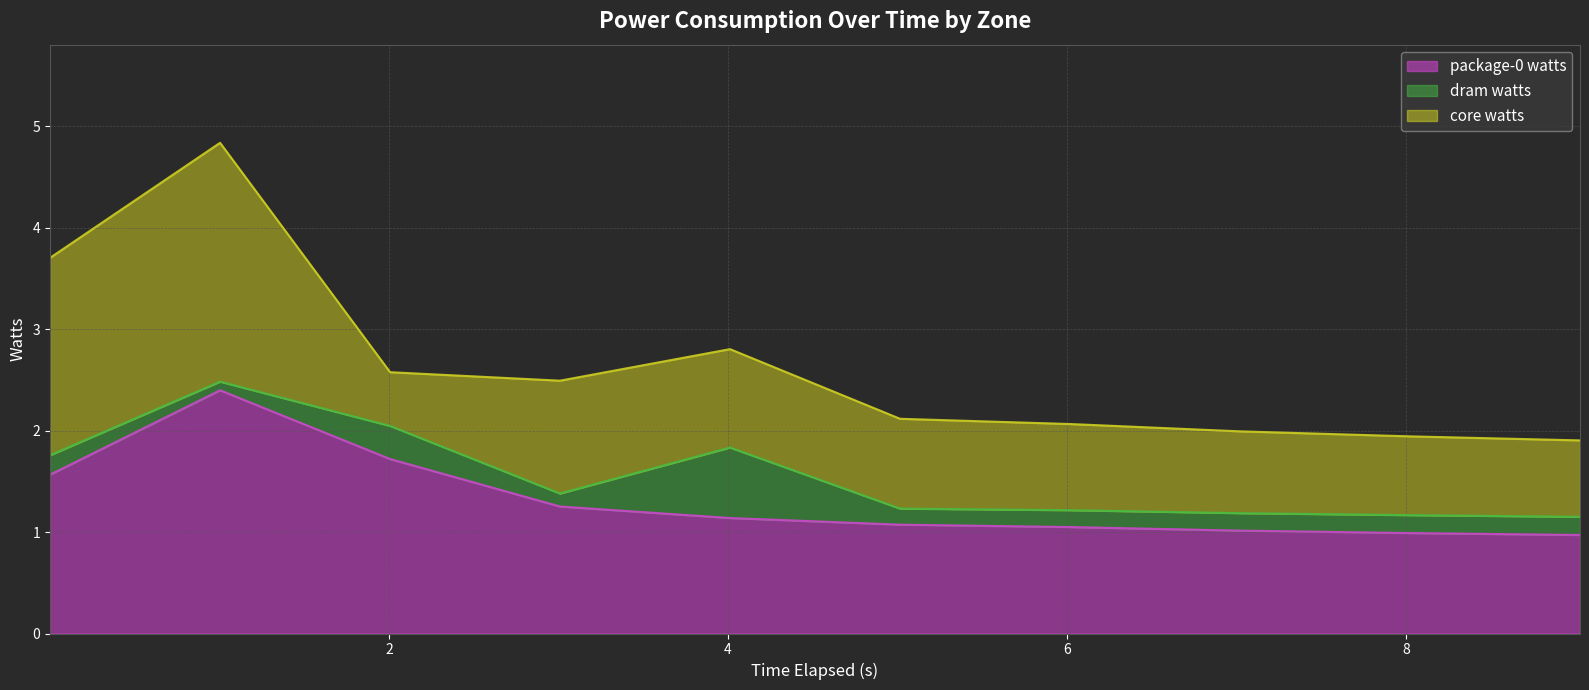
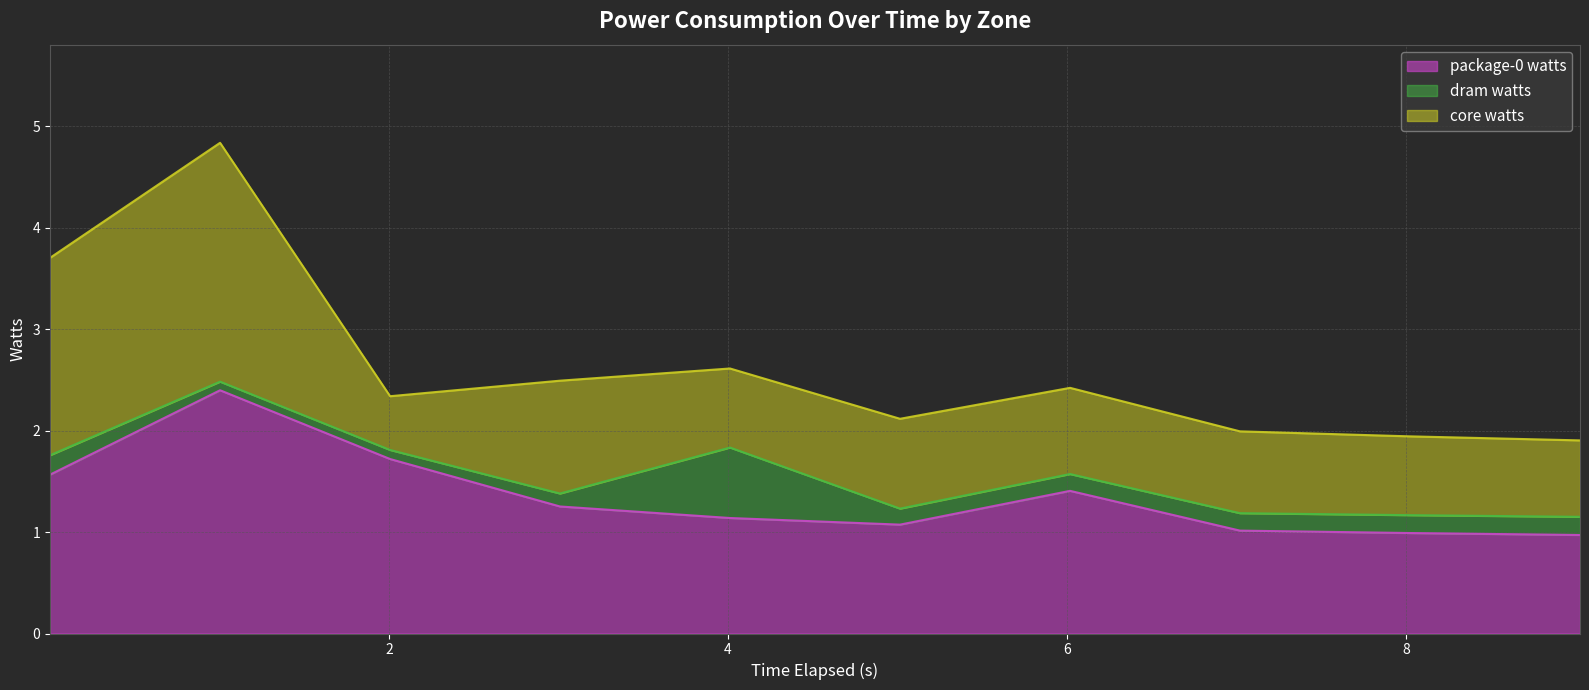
dram watts, 2: 0.33 -> 0.09
core watts, 4: 0.97 -> 0.78
package-0 watts, 6: 1.05 -> 1.41
